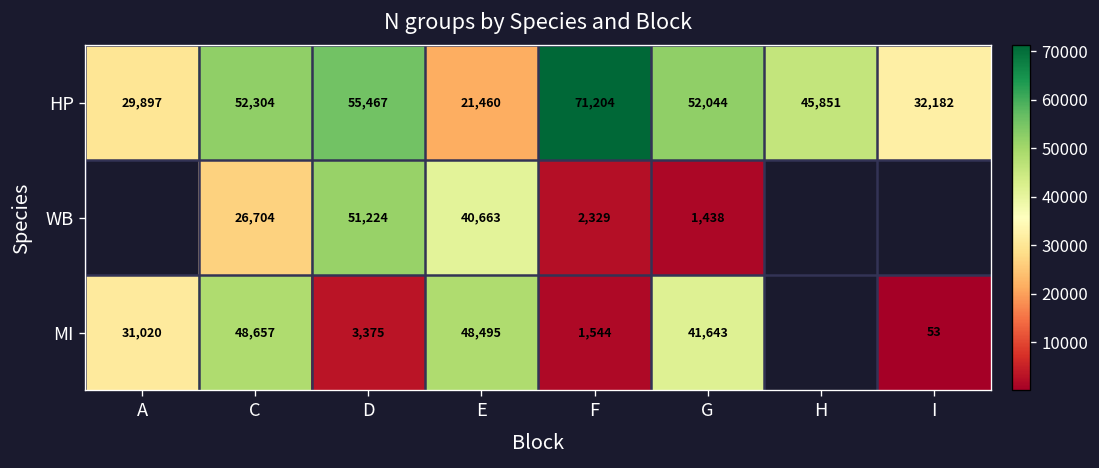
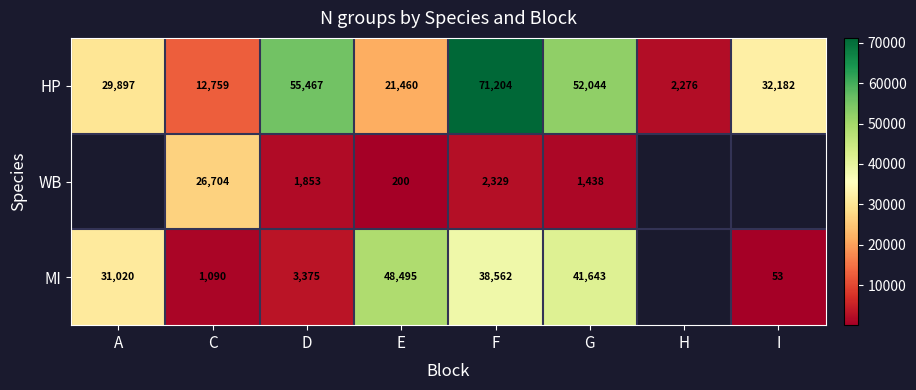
HP, C: 52,304 -> 12,759
HP, H: 45,851 -> 2,276
WB, D: 51,224 -> 1,853
WB, E: 40,663 -> 200
MI, C: 48,657 -> 1,090
MI, F: 1,544 -> 38,562
